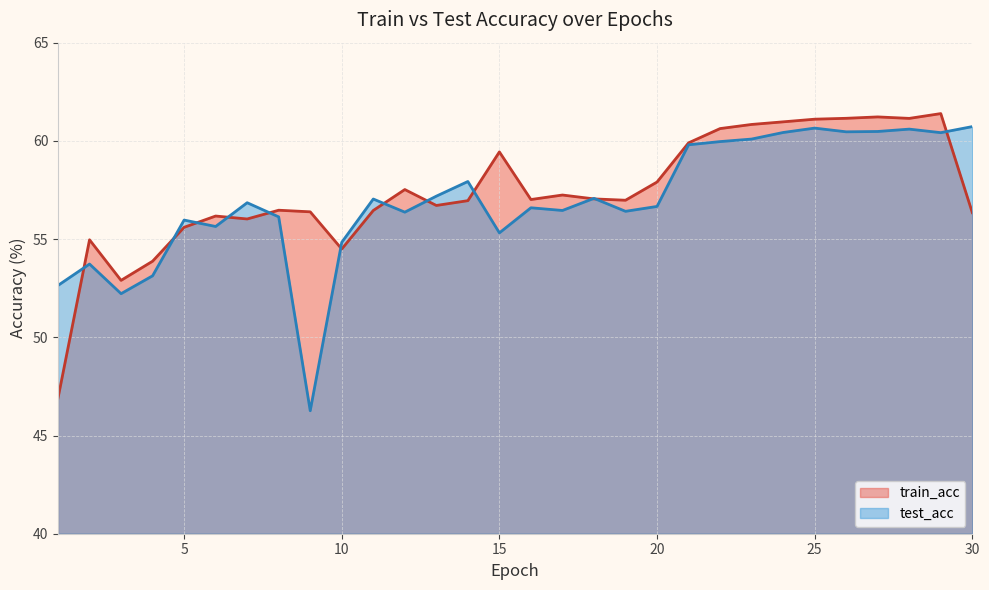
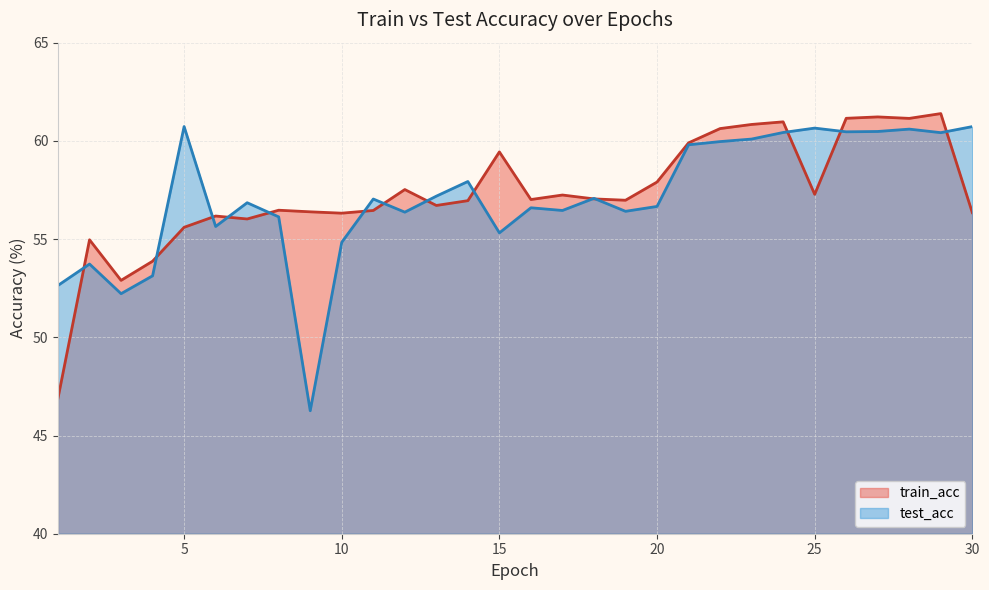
test_acc, 5: 56.0 -> 60.7
train_acc, 10: 54.5 -> 56.3
train_acc, 25: 61.1 -> 57.3
